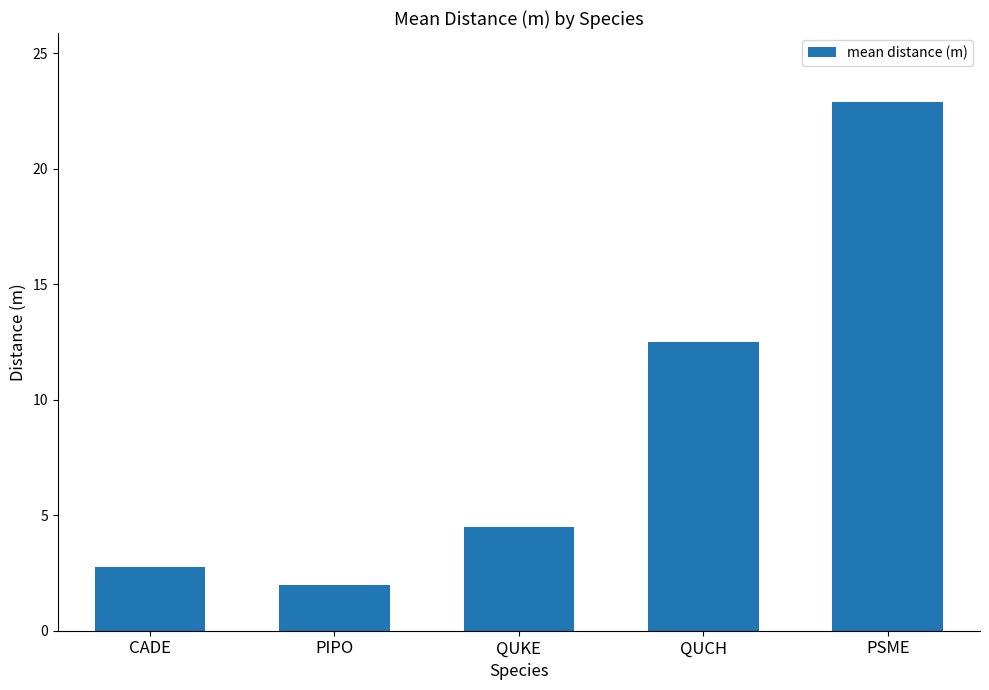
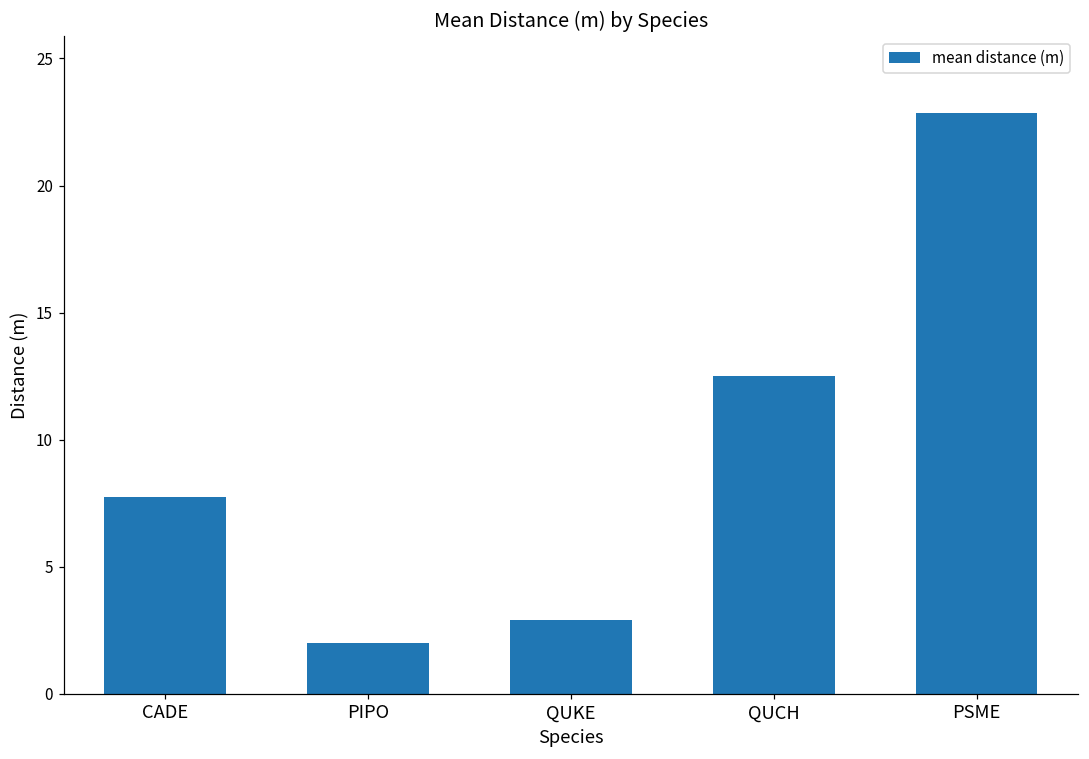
CADE: 2.8 -> 7.8
QUKE: 4.5 -> 2.9
